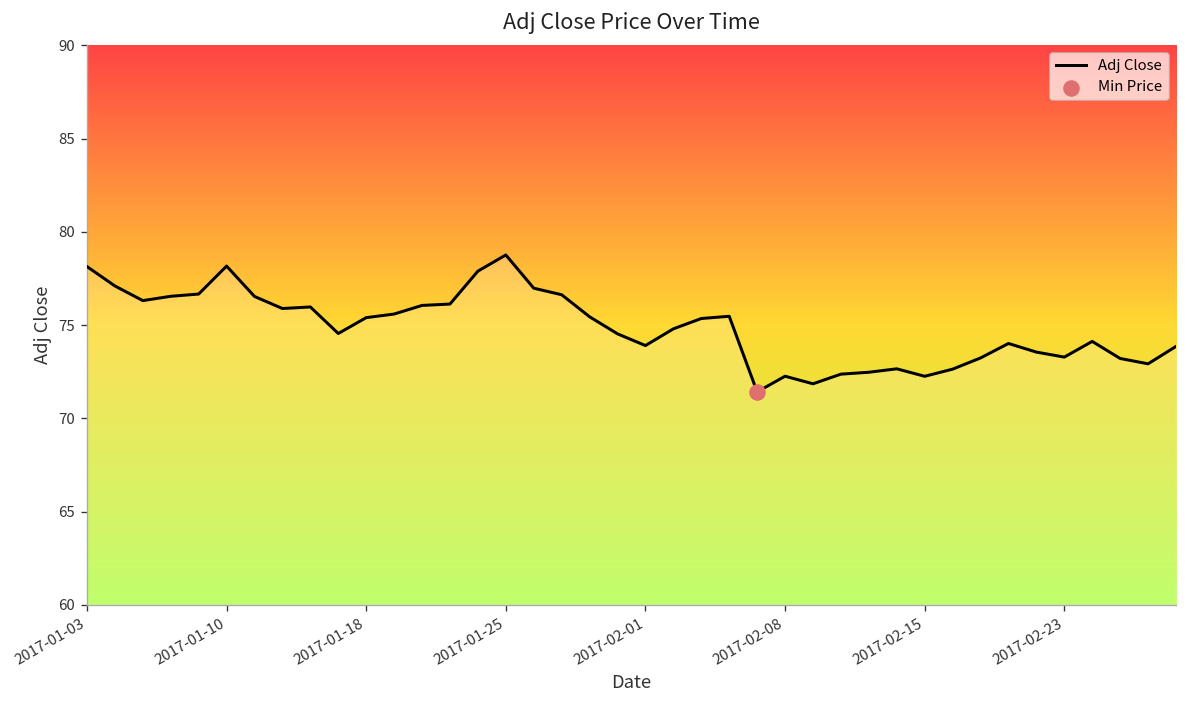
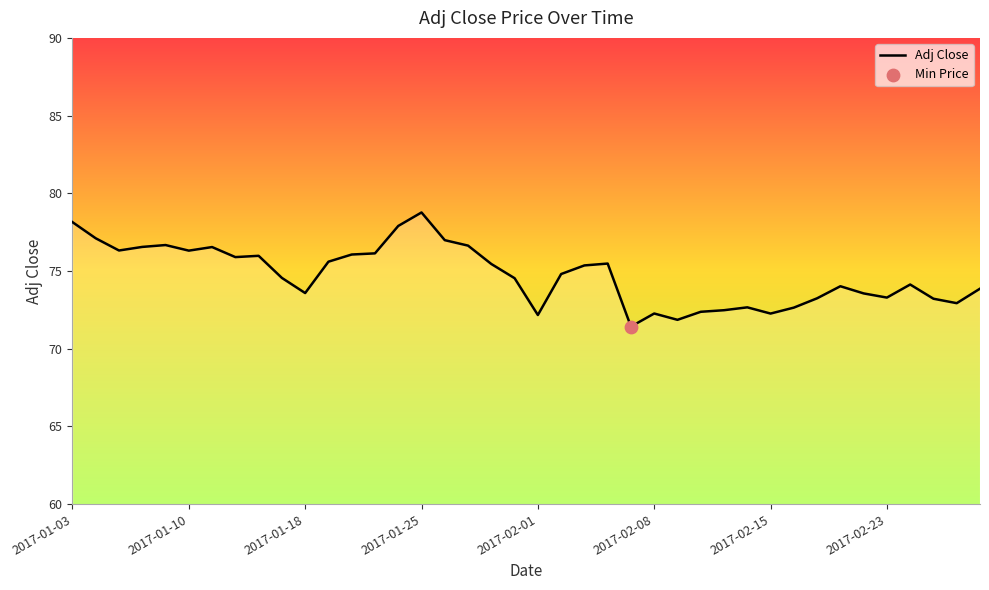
Adj Close, 2017-01-10: 78.2 -> 76.3
Adj Close, 2017-01-18: 75.4 -> 73.6
Adj Close, 2017-02-01: 73.9 -> 72.2
